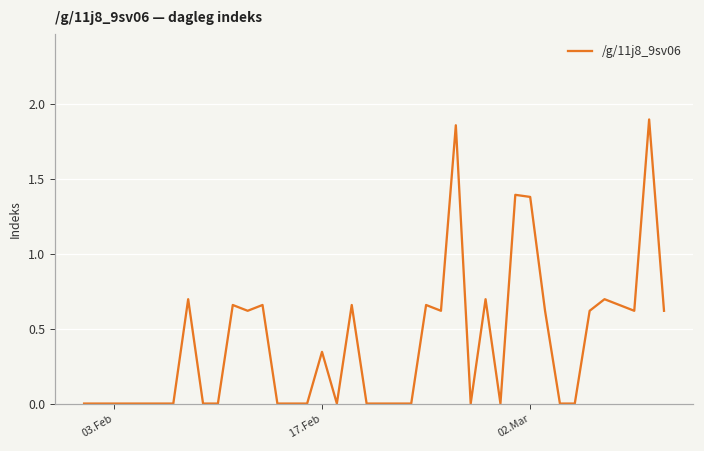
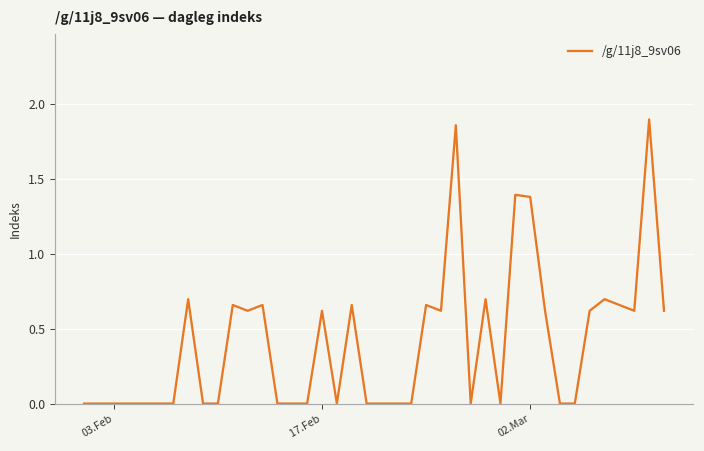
17.Feb: 0.34 -> 0.62
